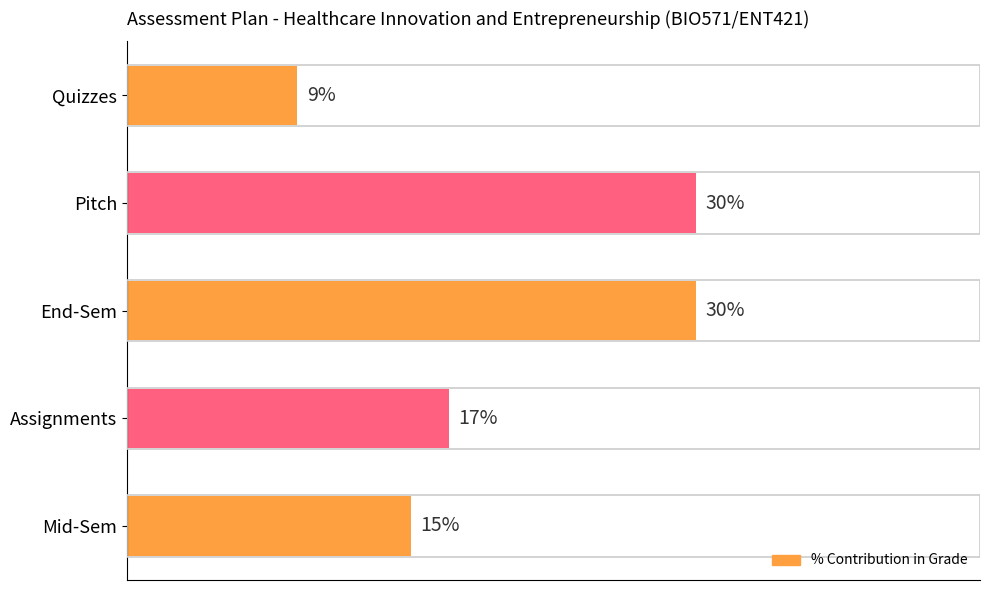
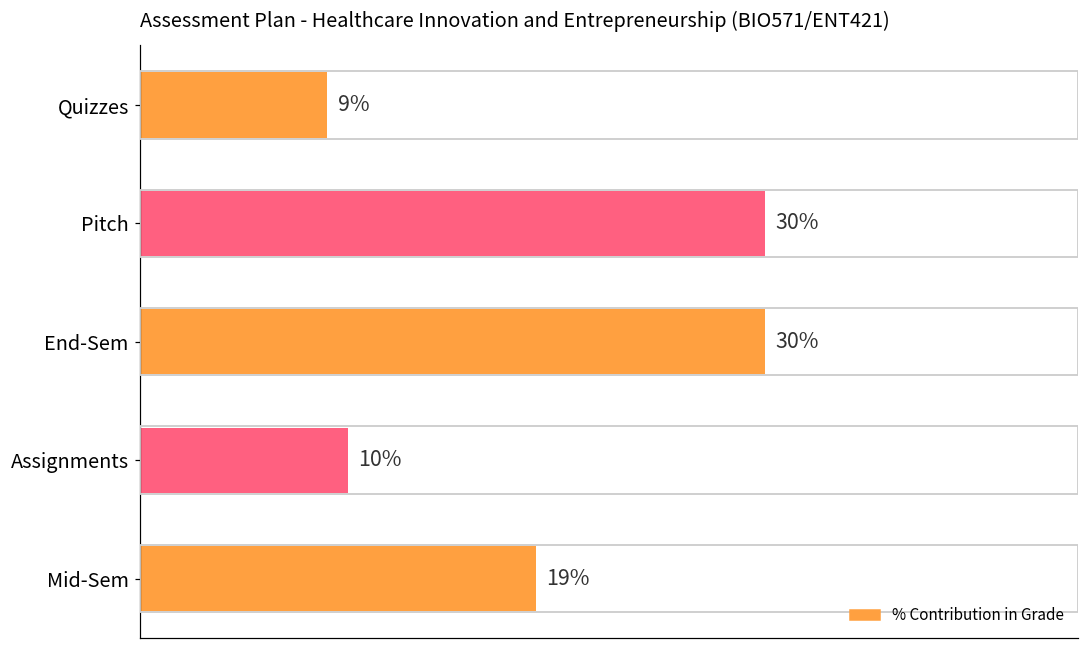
Assignments: 17% -> 10%
Mid-Sem: 15% -> 19%
